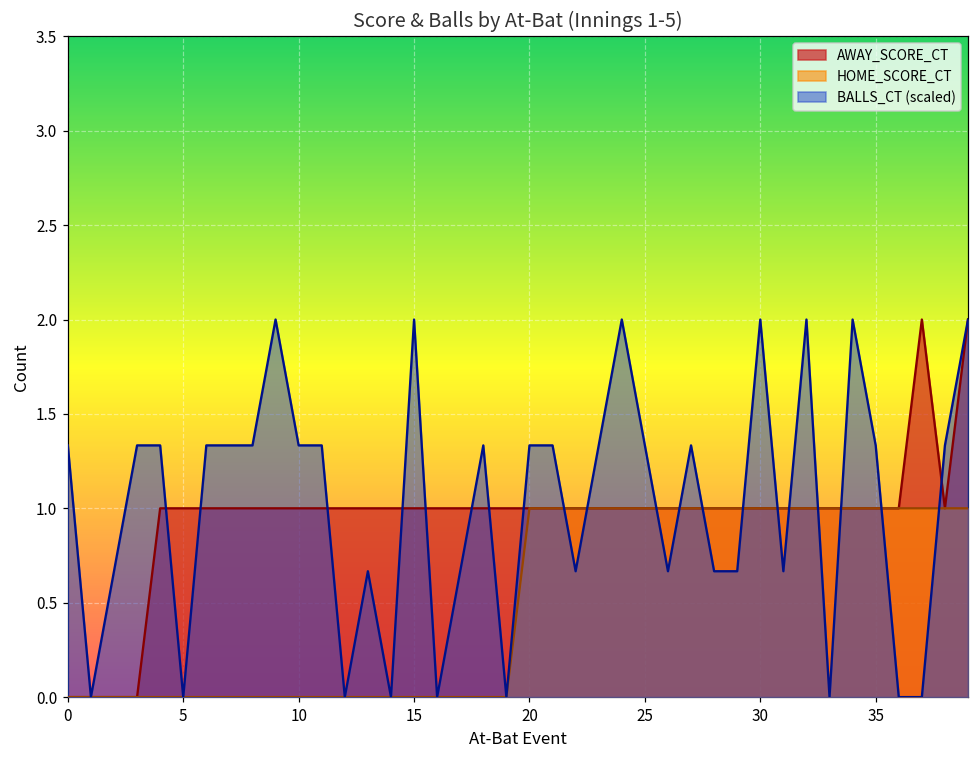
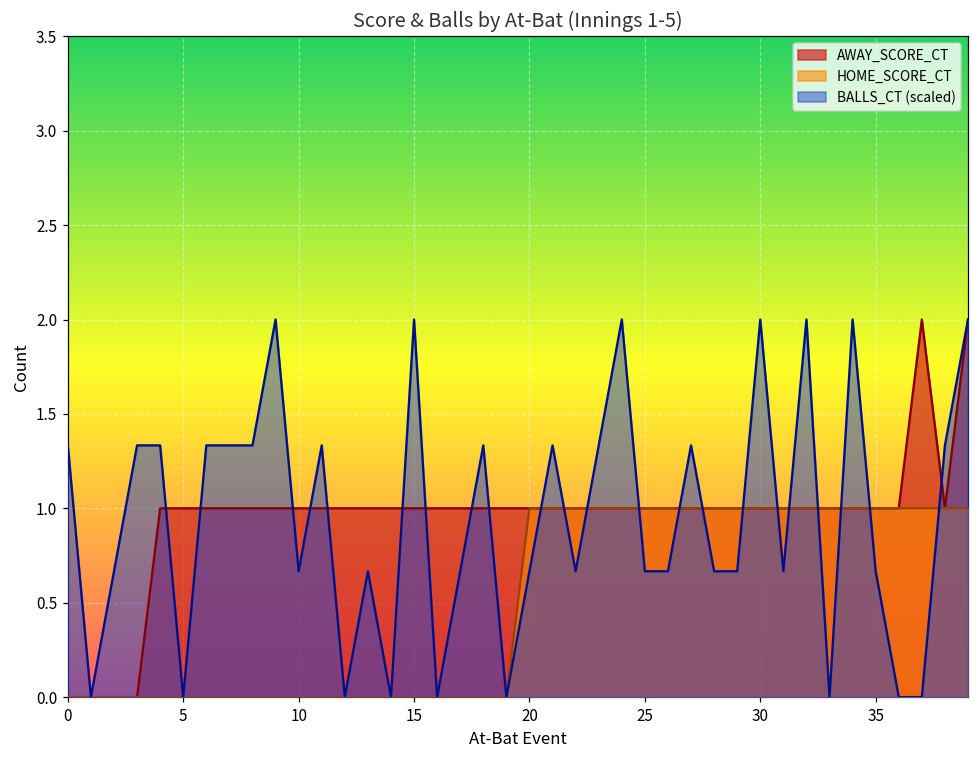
BALLS_CT (scaled), 10: 1.33 -> 0.67
BALLS_CT (scaled), 20: 1.33 -> 0.67
BALLS_CT (scaled), 25: 1.33 -> 0.67
BALLS_CT (scaled), 35: 1.33 -> 0.67
